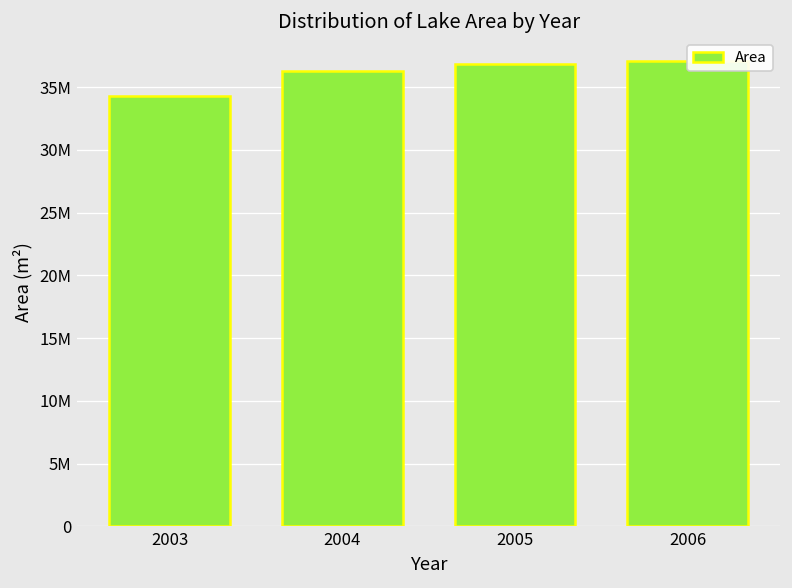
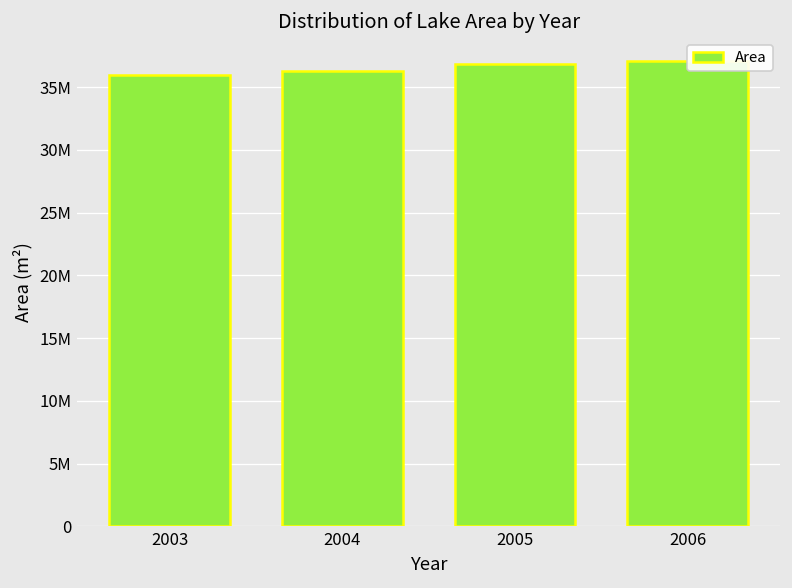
2003: 34300000 -> 36000000
